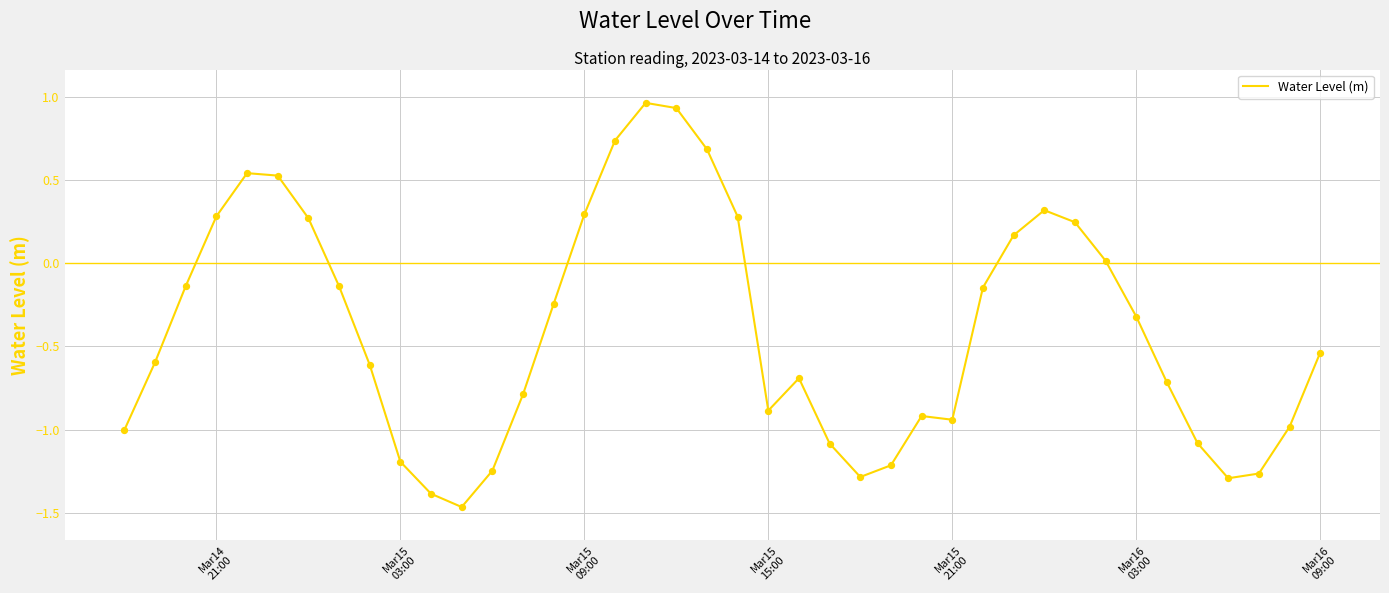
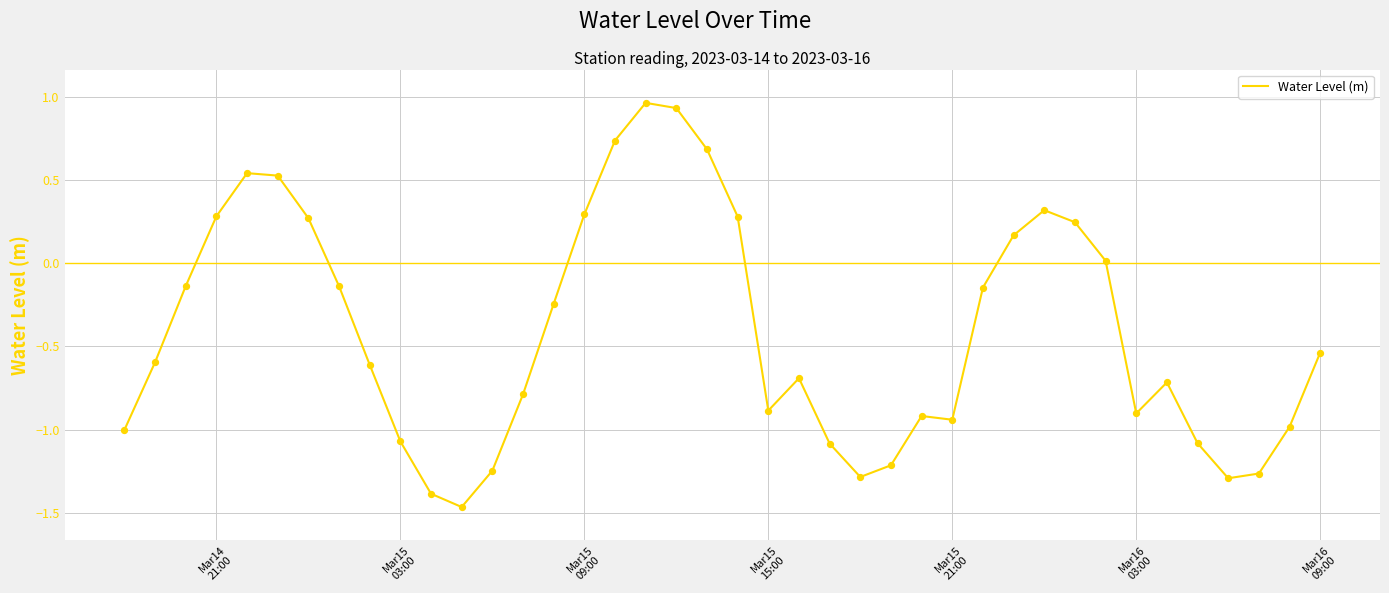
Mar15 03:00: -1.19 -> -1.07
Mar16 03:00: -0.32 -> -0.90
